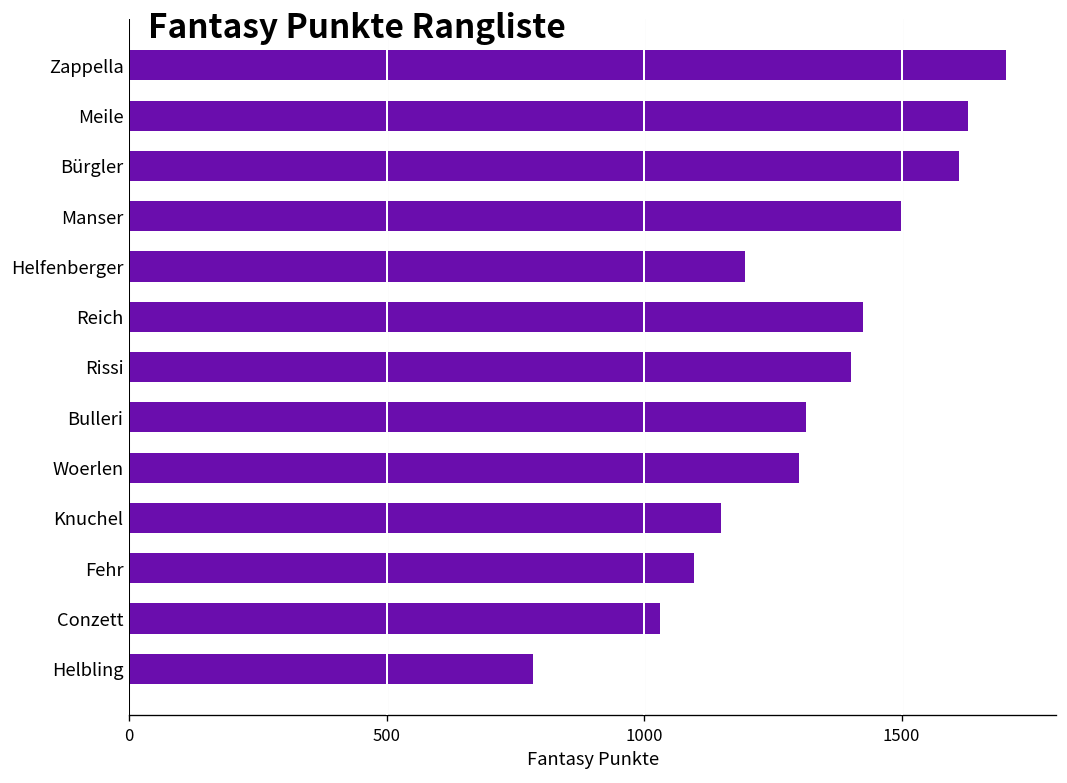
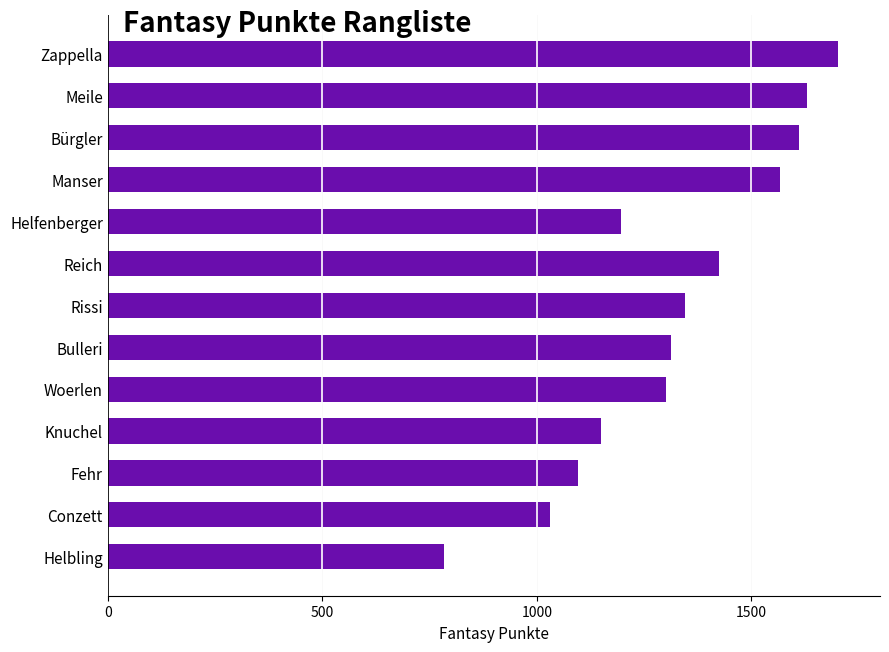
Manser: 1500 -> 1570
Rissi: 1400 -> 1350
